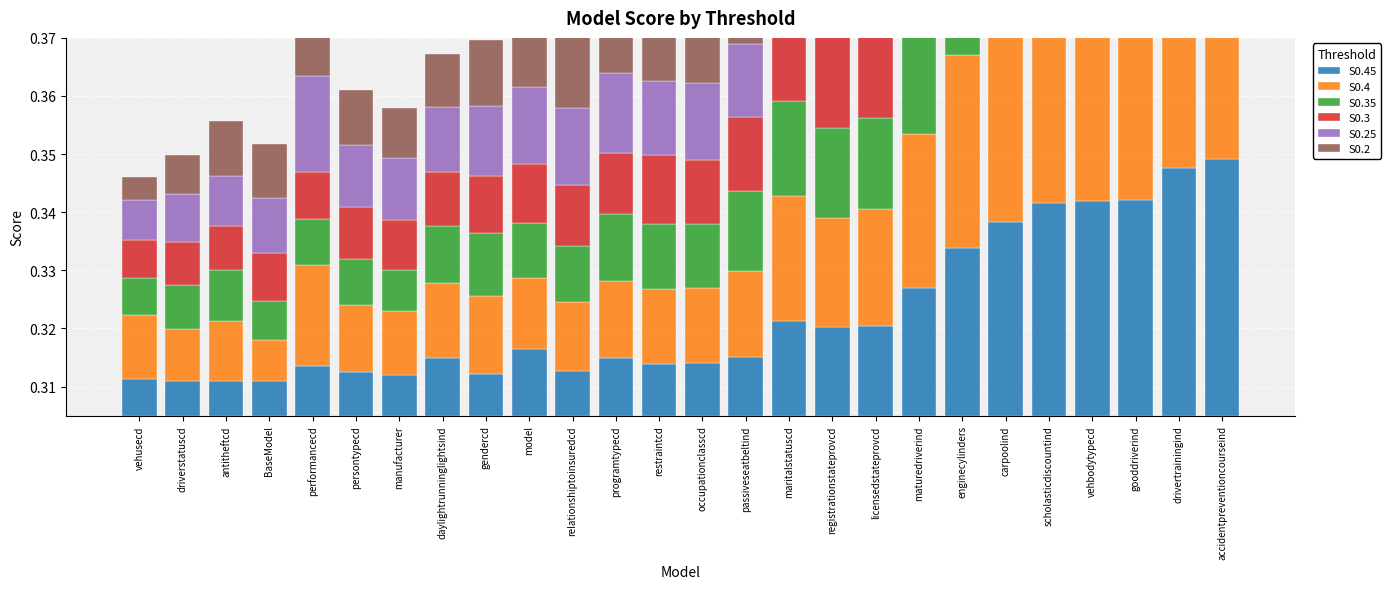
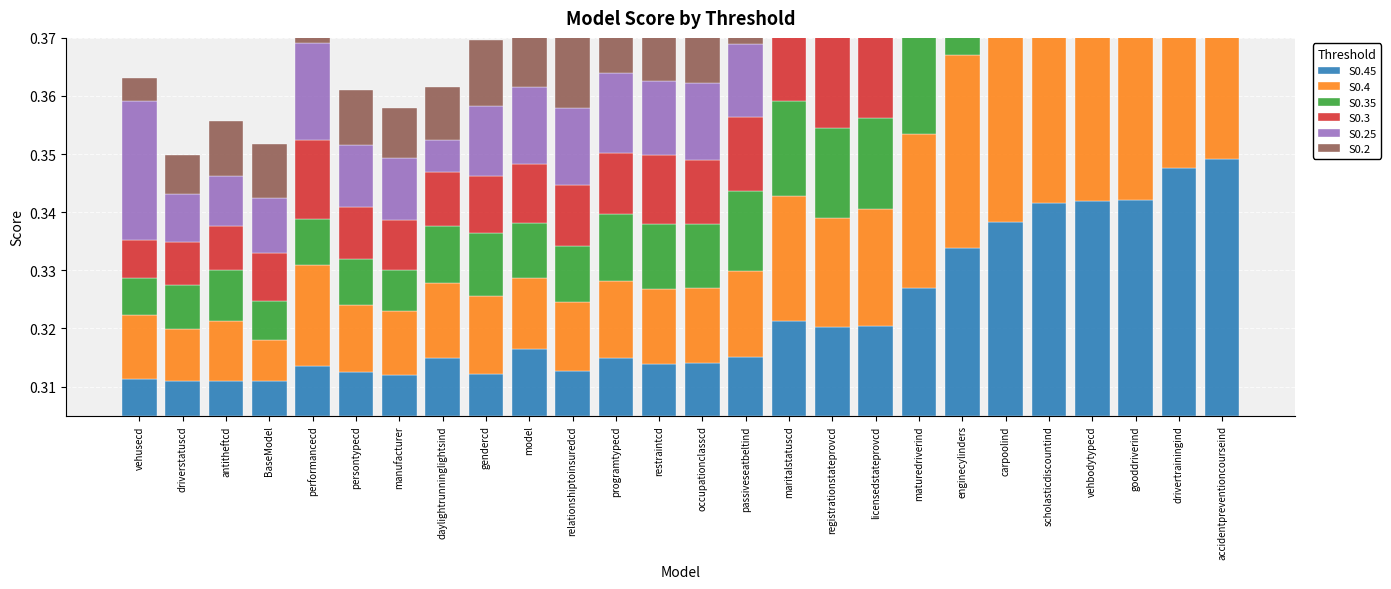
S0.25, vehusecd: 0.007 -> 0.024
S0.3, performancecd: 0.008 -> 0.014
S0.25, daylightrunninglightsind: 0.011 -> 0.006
